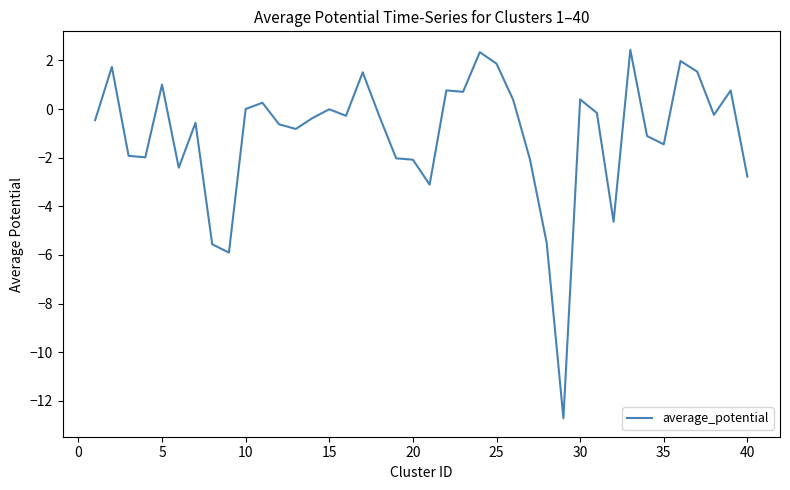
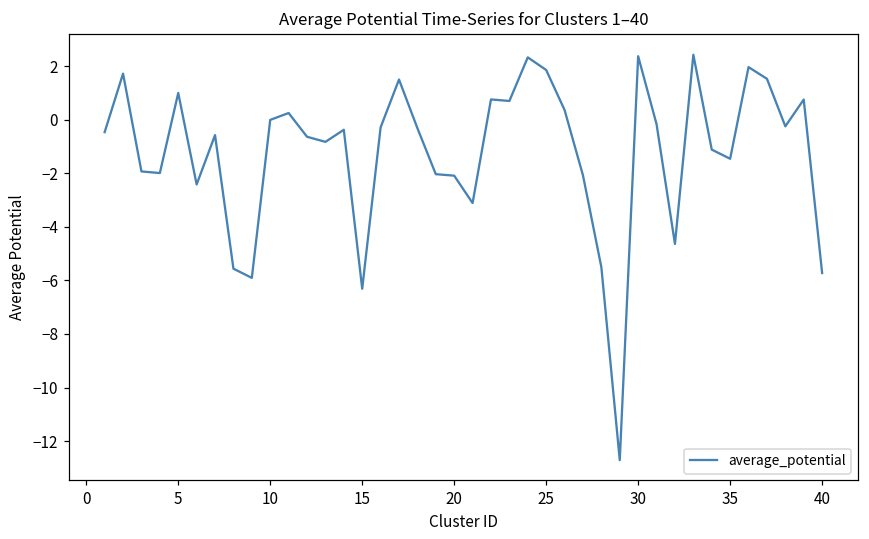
15: 0.0 -> -6.3
30: 0.4 -> 2.4
40: -2.8 -> -5.7
